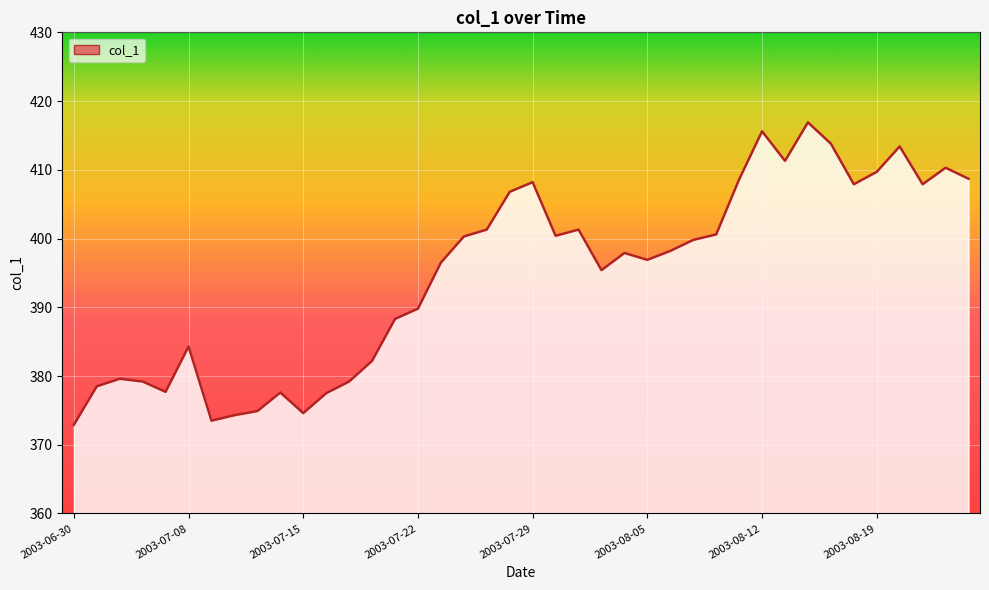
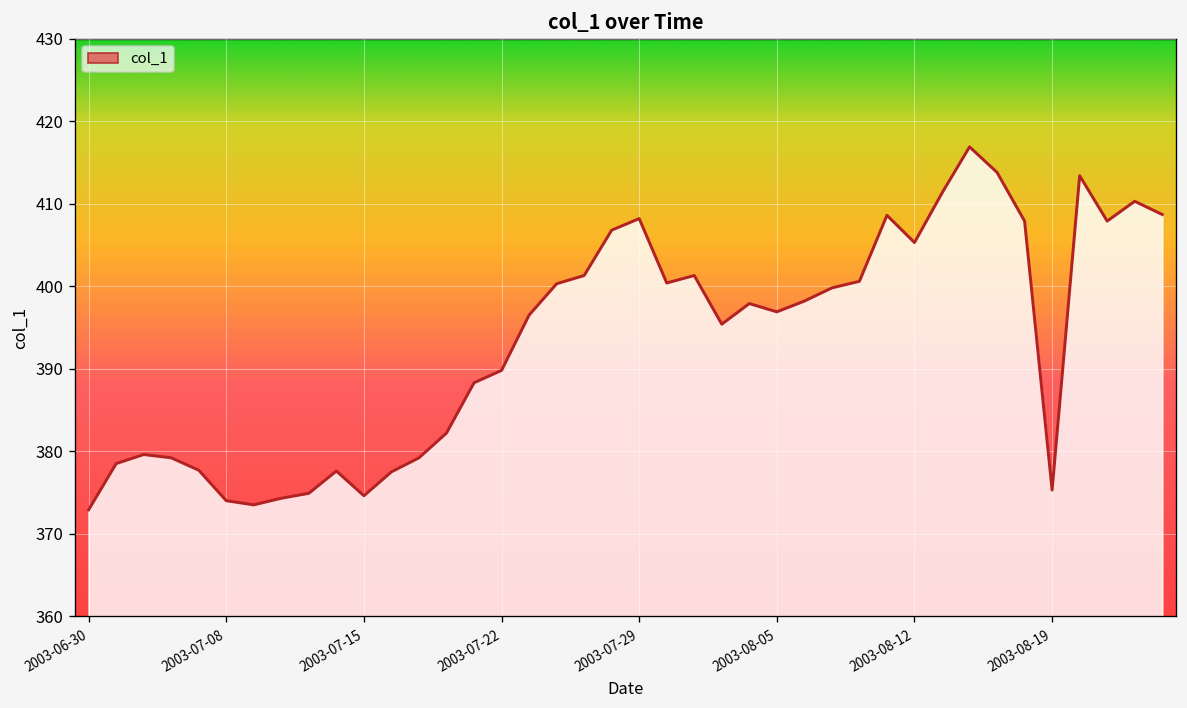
2003-07-08: 384 -> 374
2003-08-12: 416 -> 405
2003-08-19: 410 -> 375
